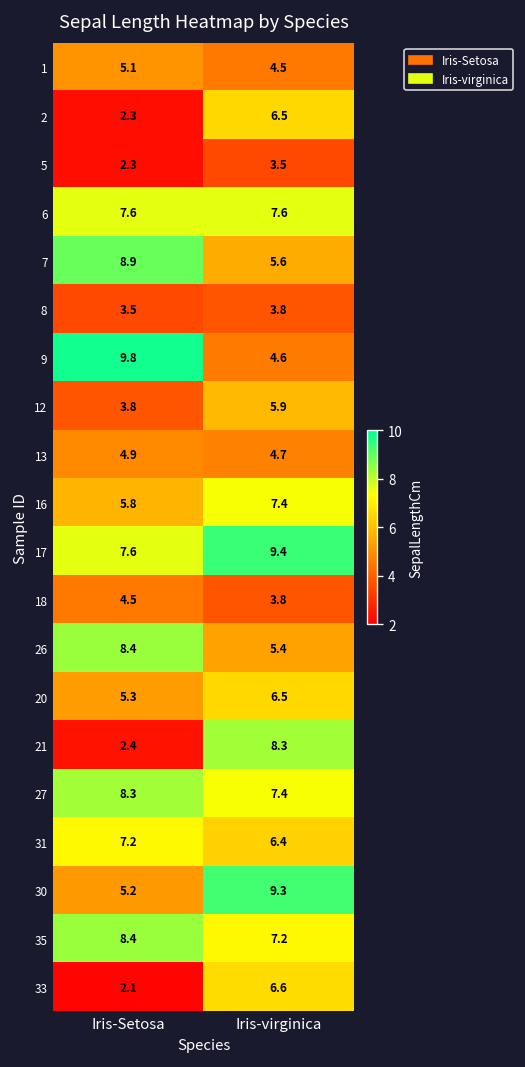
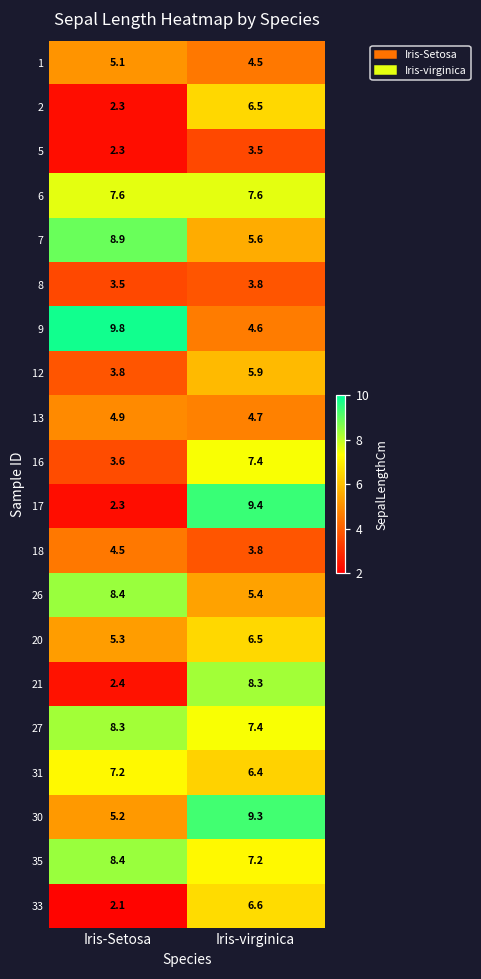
16, Iris-Setosa: 5.8 -> 3.6
17, Iris-Setosa: 7.6 -> 2.3
